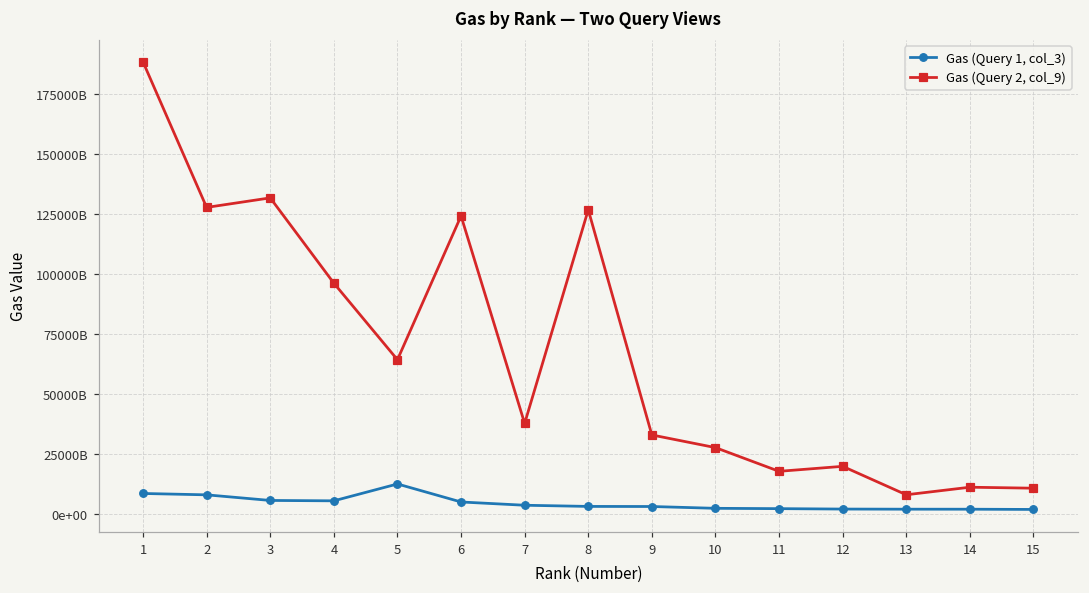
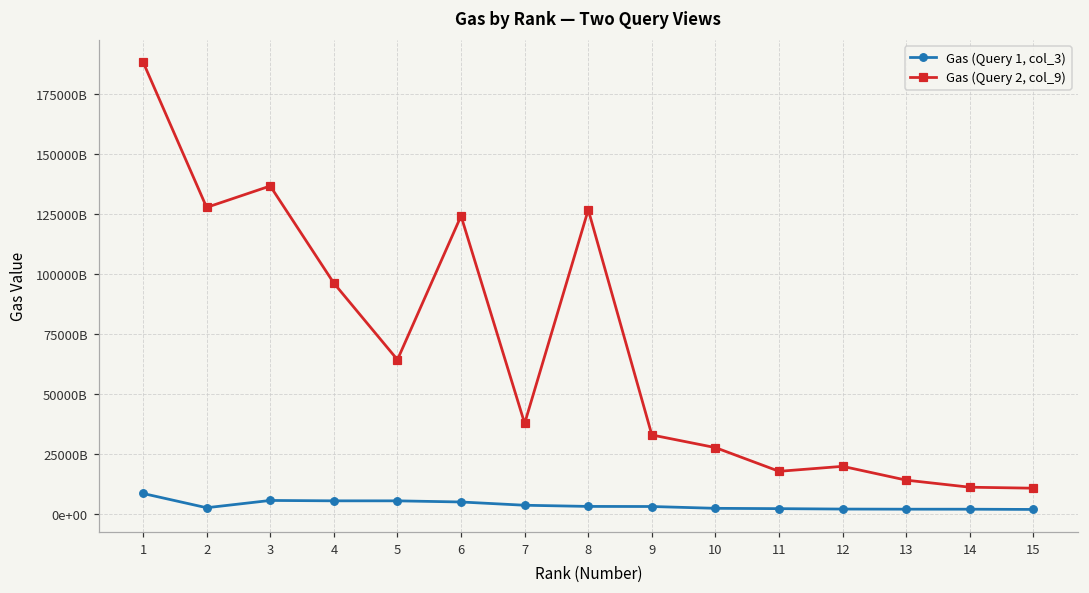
Gas (Query 1, col_3), 2: 8000000000000 -> 3000000000000
Gas (Query 2, col_9), 3: 132000000000000 -> 137000000000000
Gas (Query 1, col_3), 5: 13000000000000 -> 6000000000000
Gas (Query 2, col_9), 13: 8000000000000 -> 14000000000000
